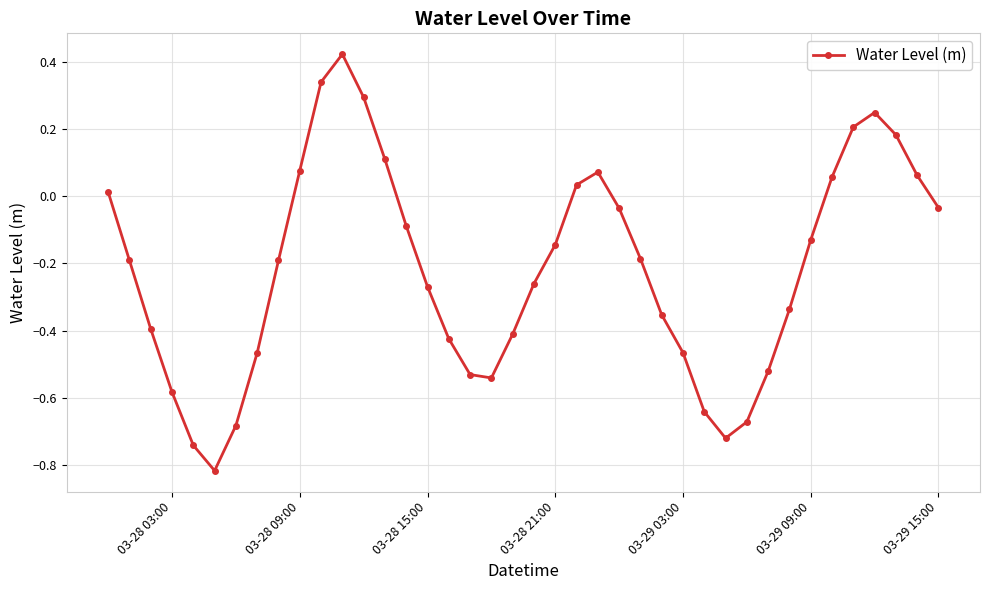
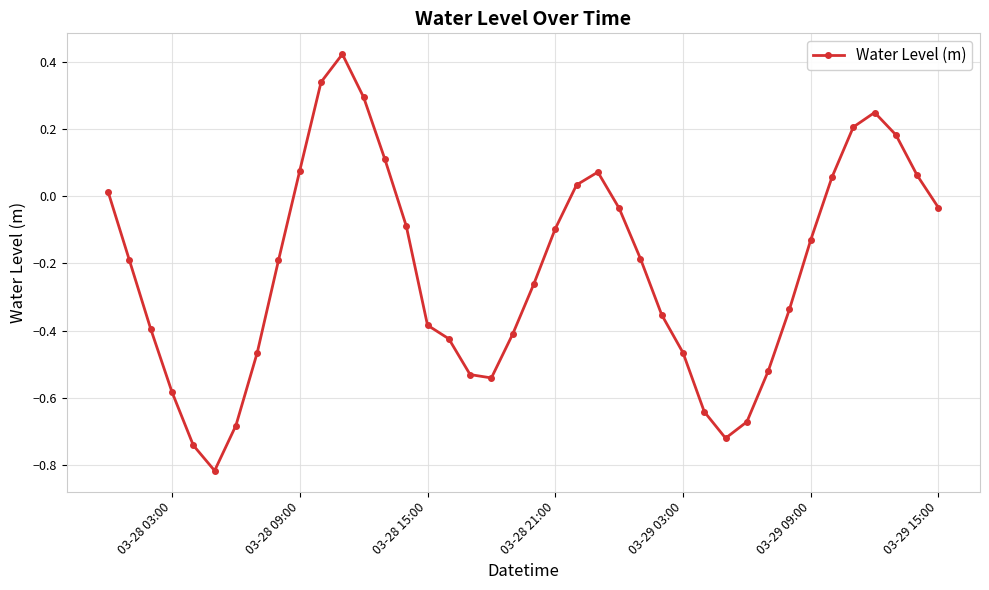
03-28 15:00: -0.27 -> -0.38
03-28 21:00: -0.14 -> -0.10
